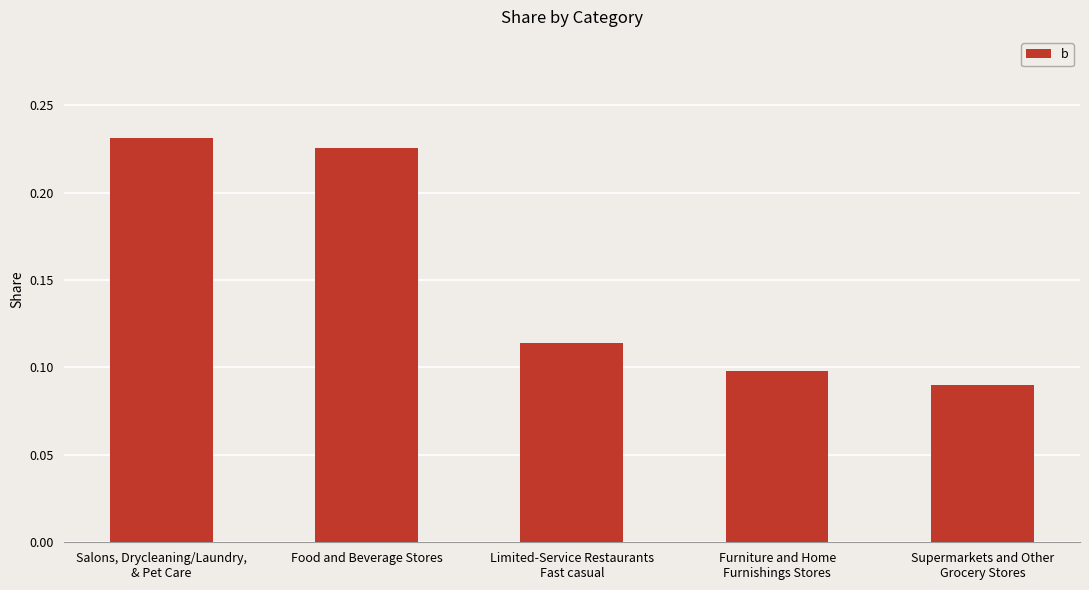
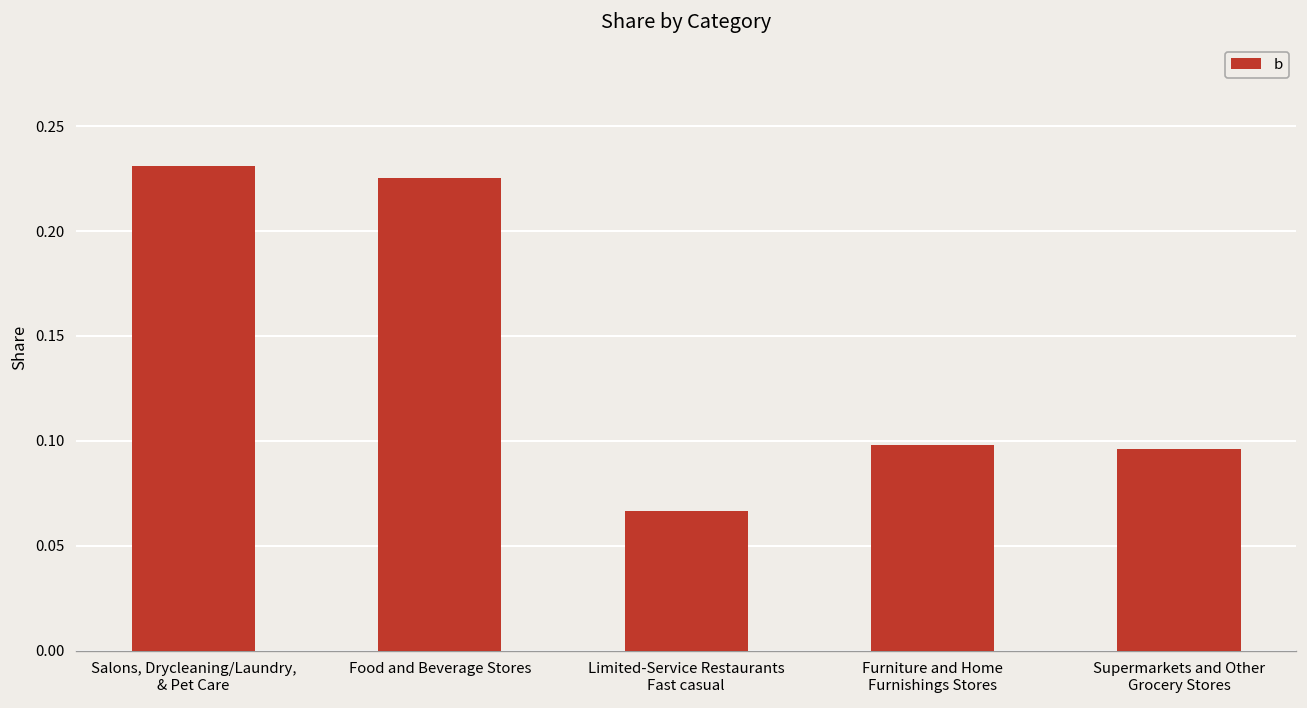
Limited-Service Restaurants Fast casual: 0.114 -> 0.067
Supermarkets and Other Grocery Stores: 0.090 -> 0.096
